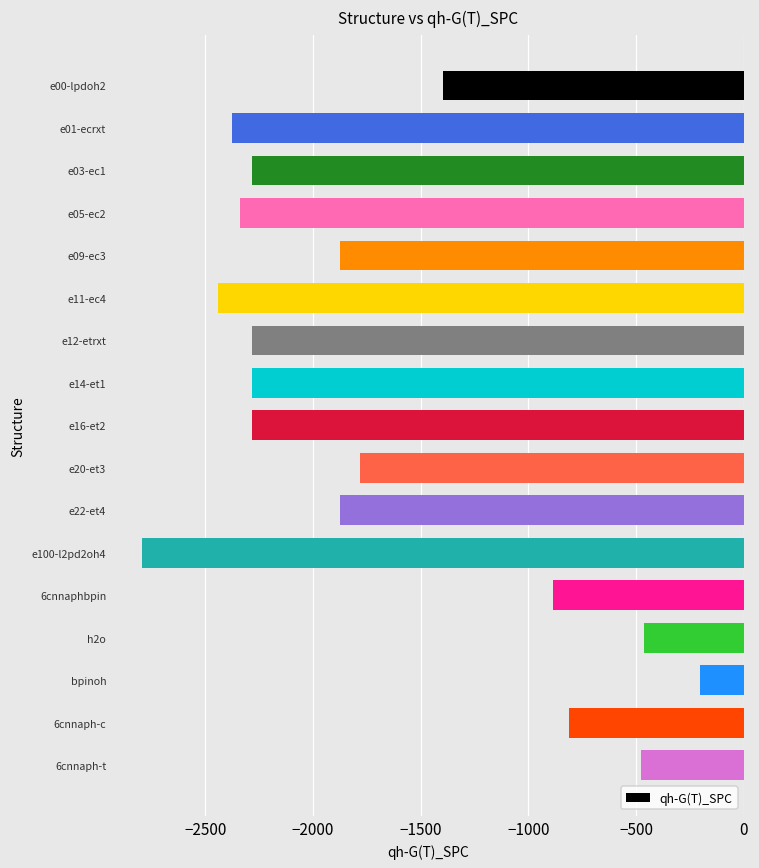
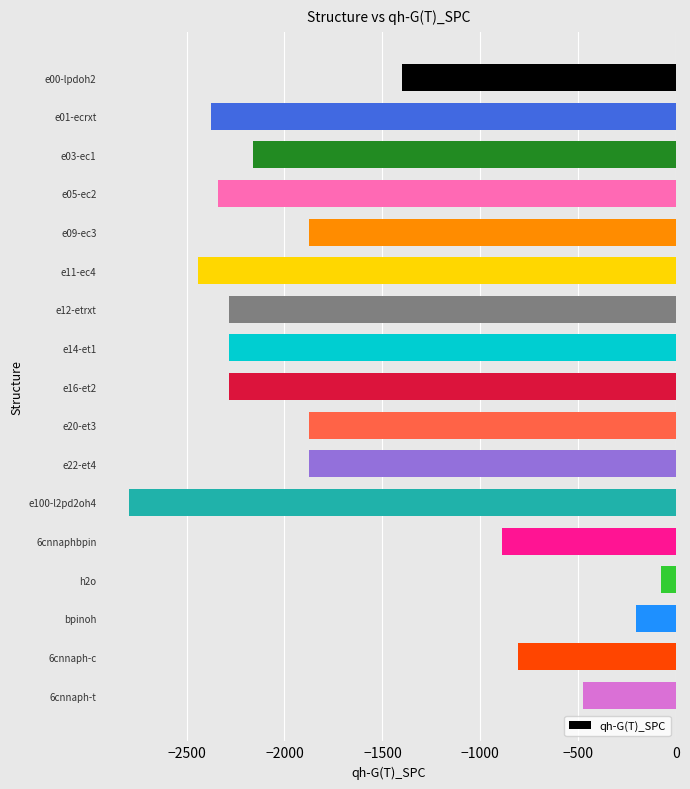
e03-ec1: -2290 -> -2160
e20-et3: -1780 -> -1870
h2o: -460 -> -80
